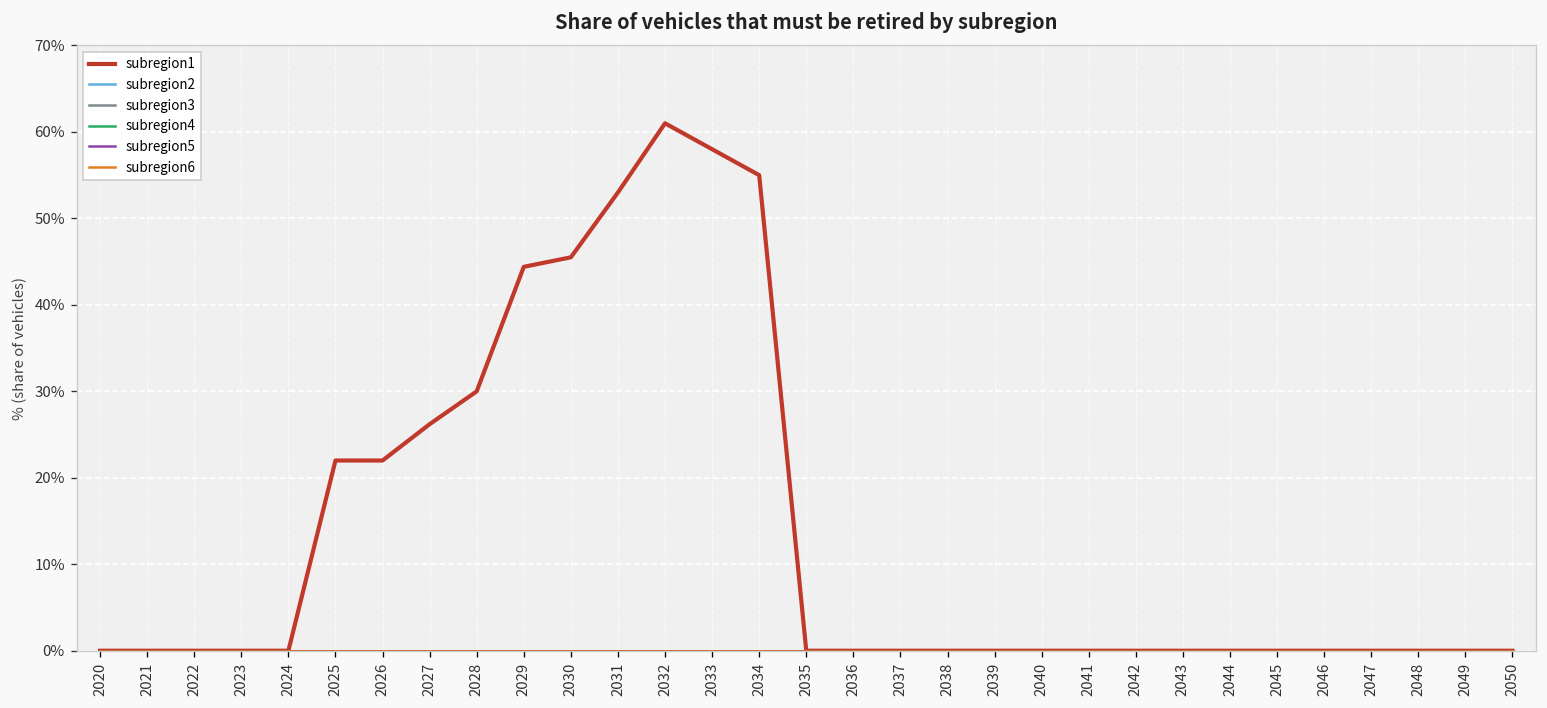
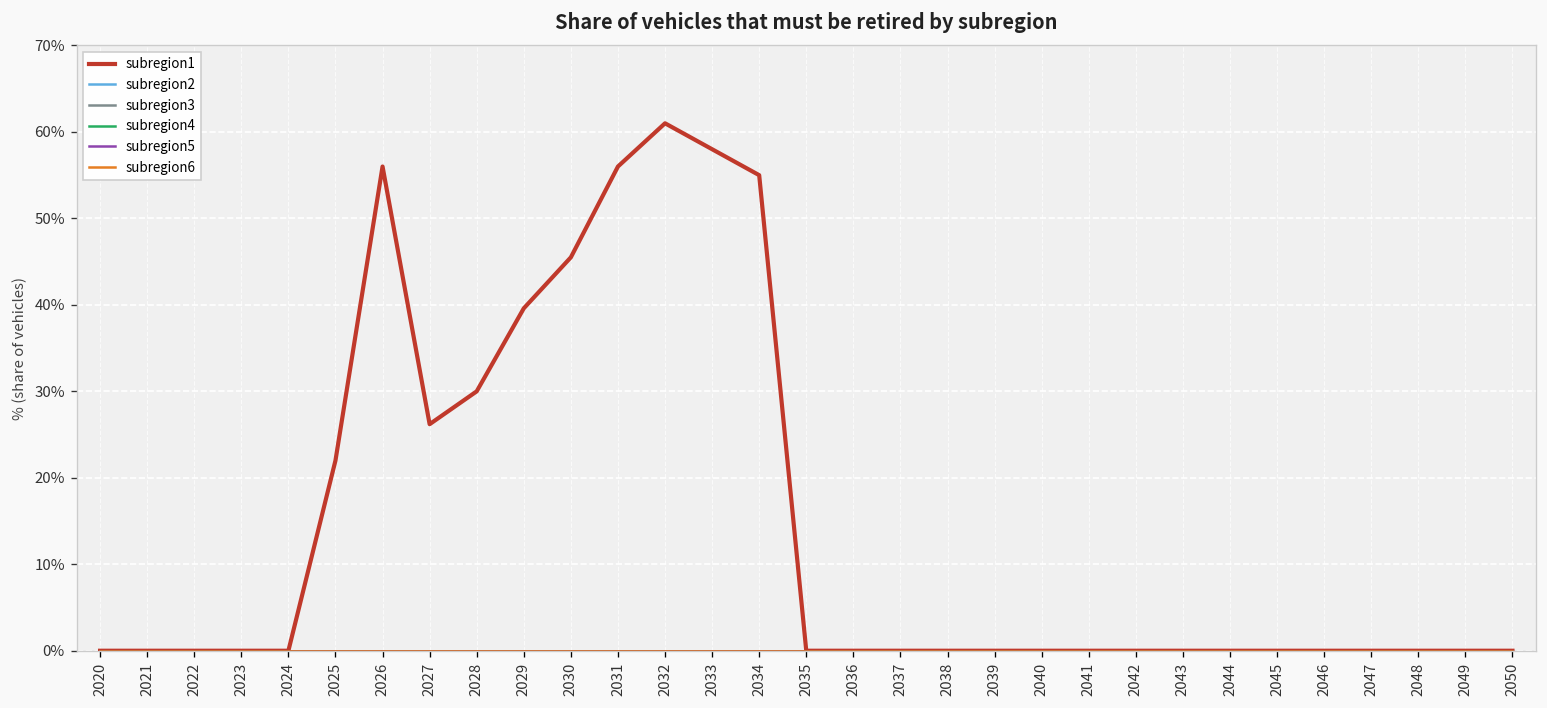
subregion1, 2026: 22% -> 56%
subregion1, 2029: 44% -> 40%
subregion1, 2031: 53% -> 56%
